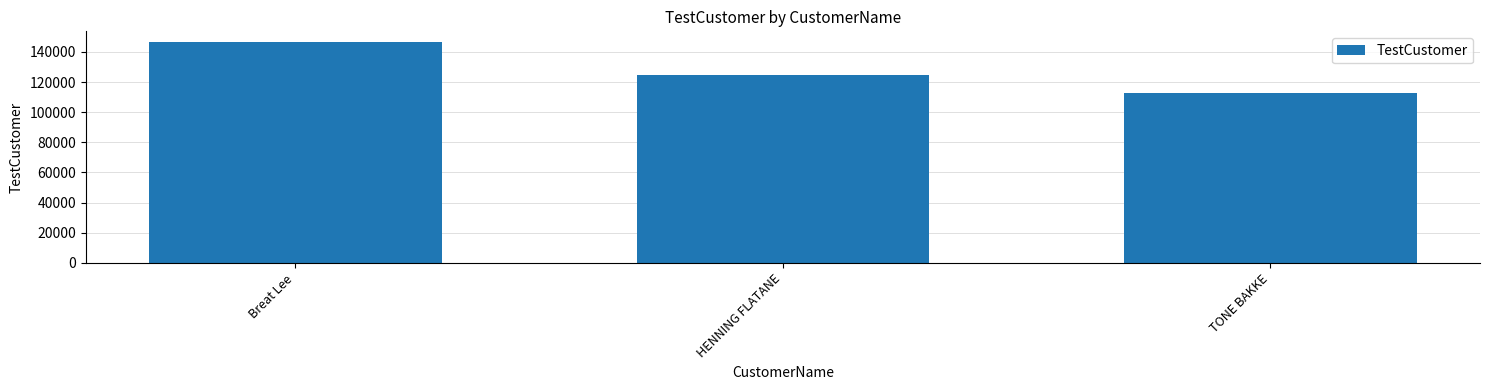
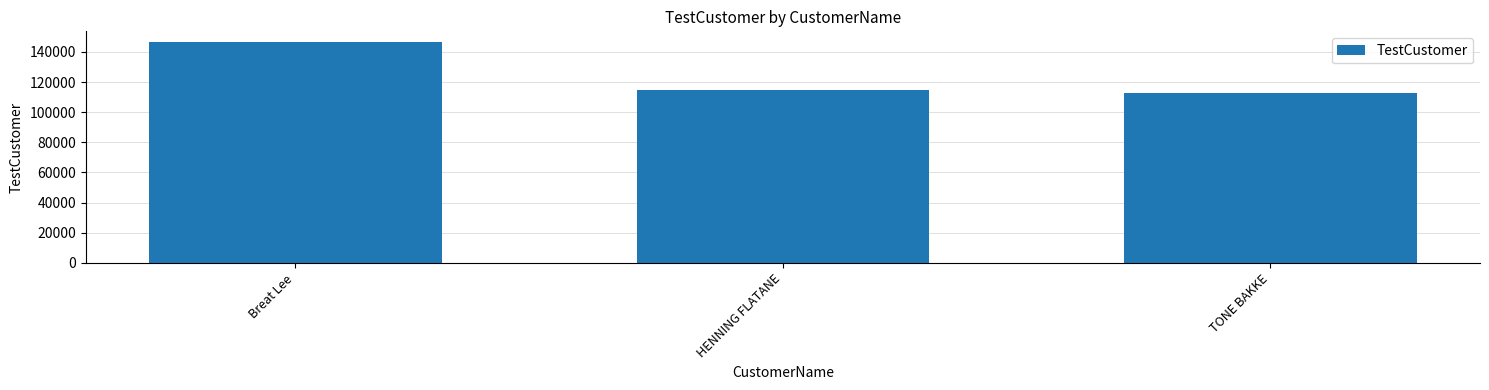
HENNING FLATANE: 125000 -> 115000
